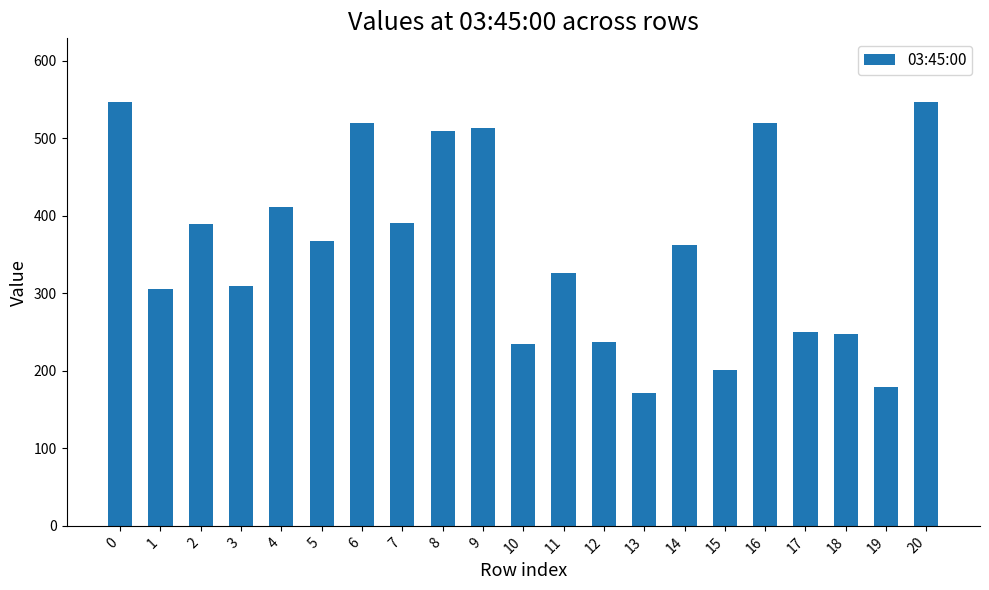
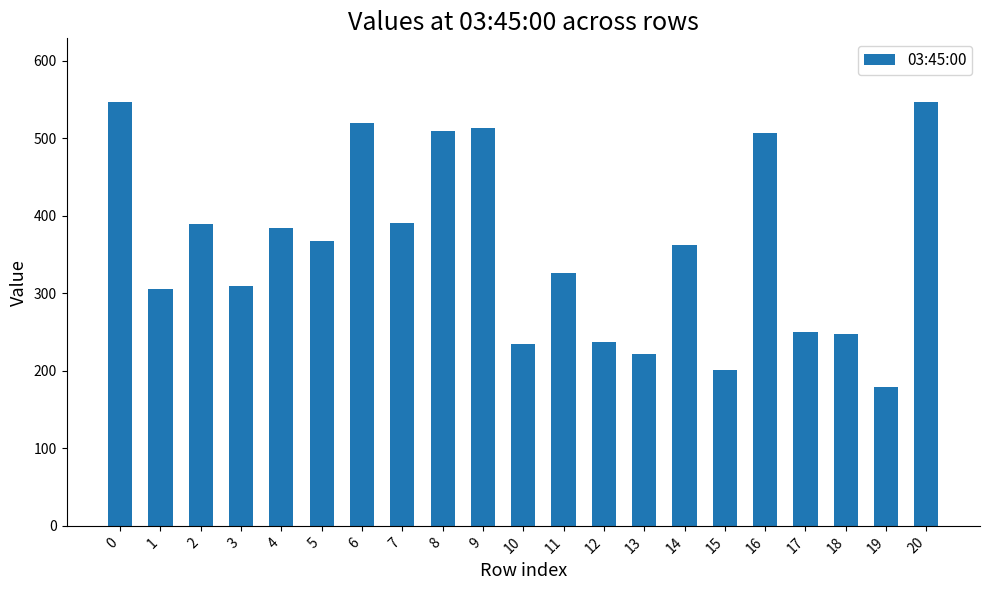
4: 410 -> 380
13: 170 -> 220
16: 520 -> 510
